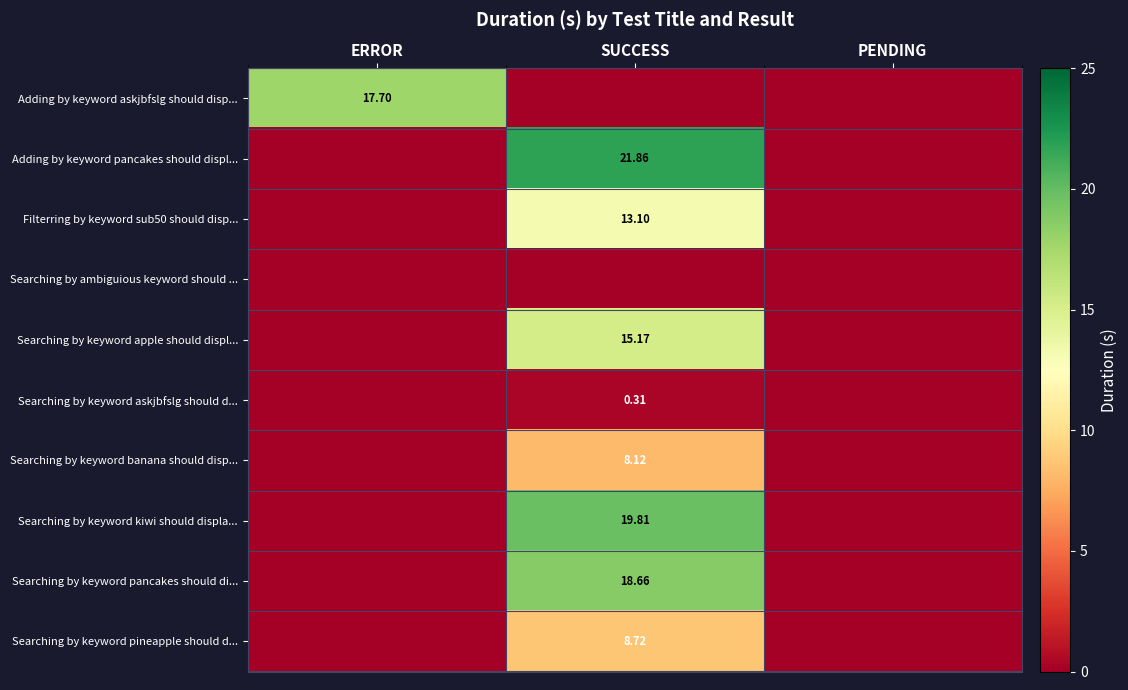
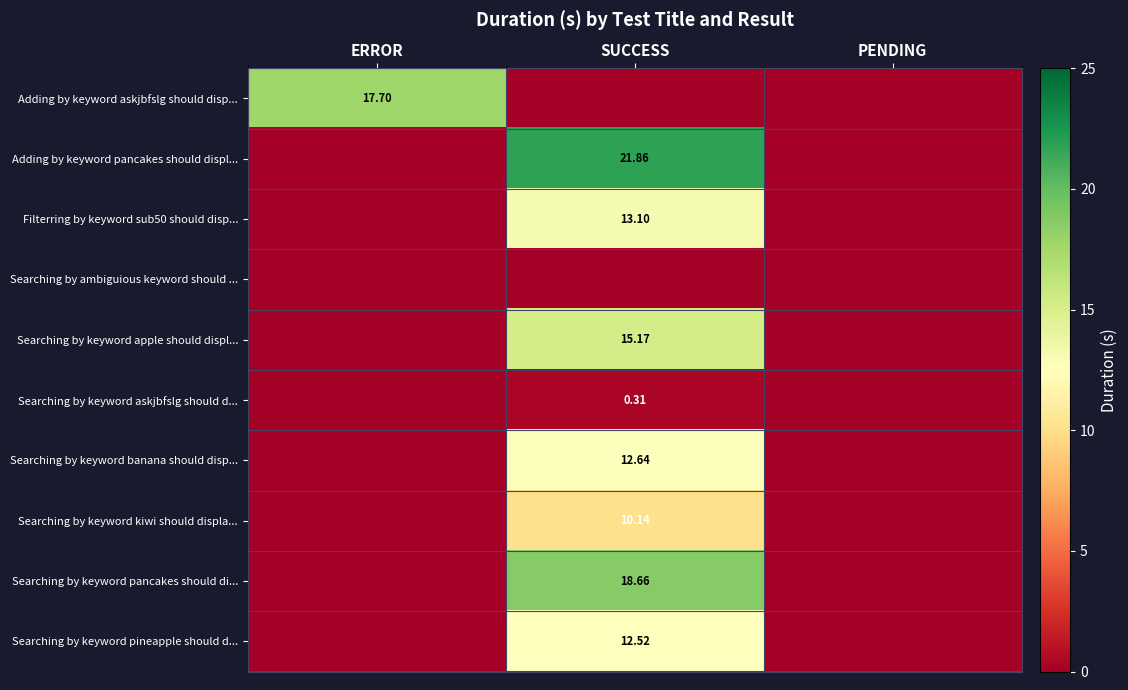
Searching by keyword banana should disp..., SUCCESS: 8.12 -> 12.64
Searching by keyword kiwi should displa..., SUCCESS: 19.81 -> 10.14
Searching by keyword pineapple should d..., SUCCESS: 8.72 -> 12.52
